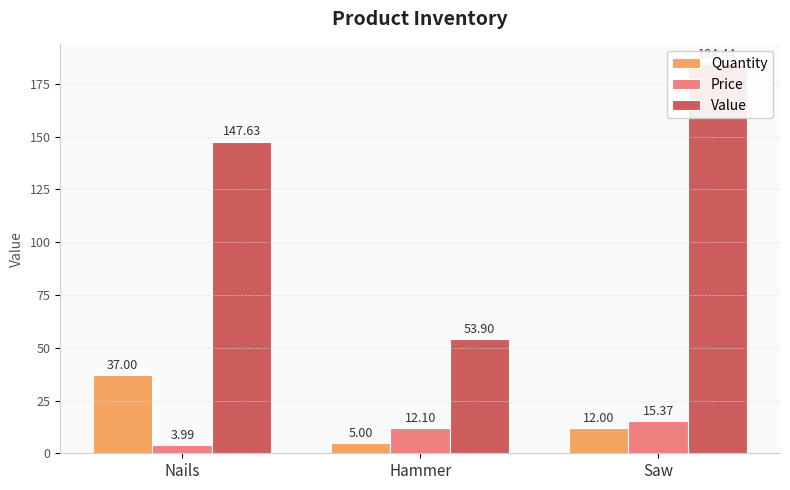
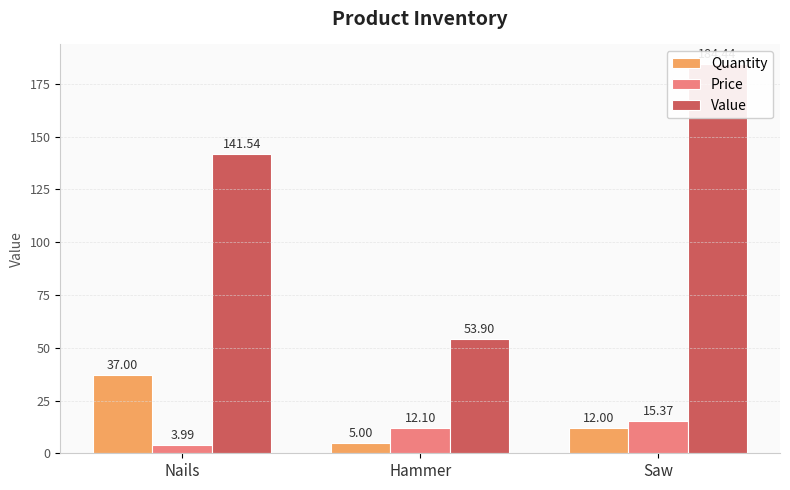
Value, Nails: 147.63 -> 141.54
